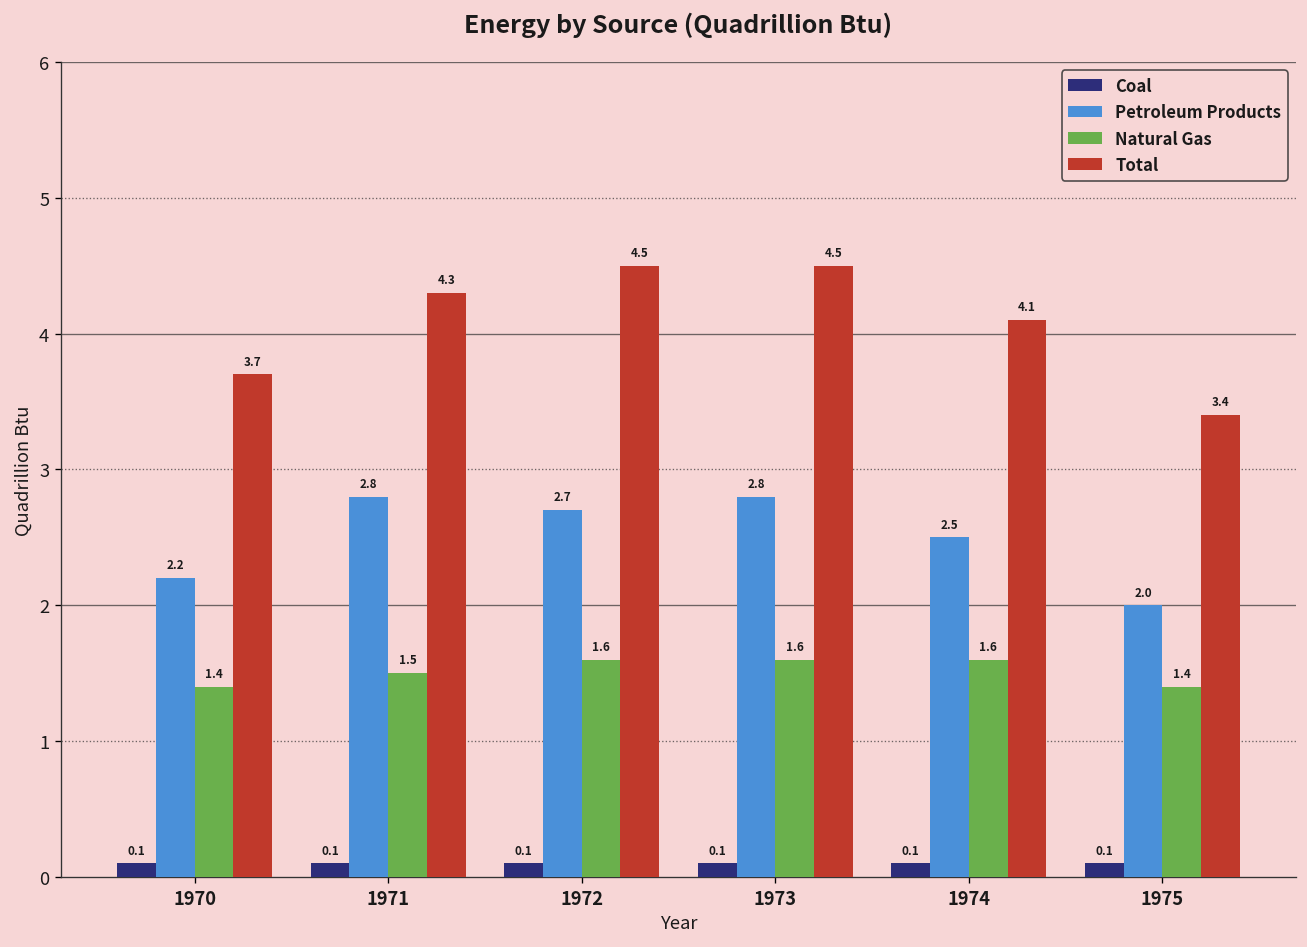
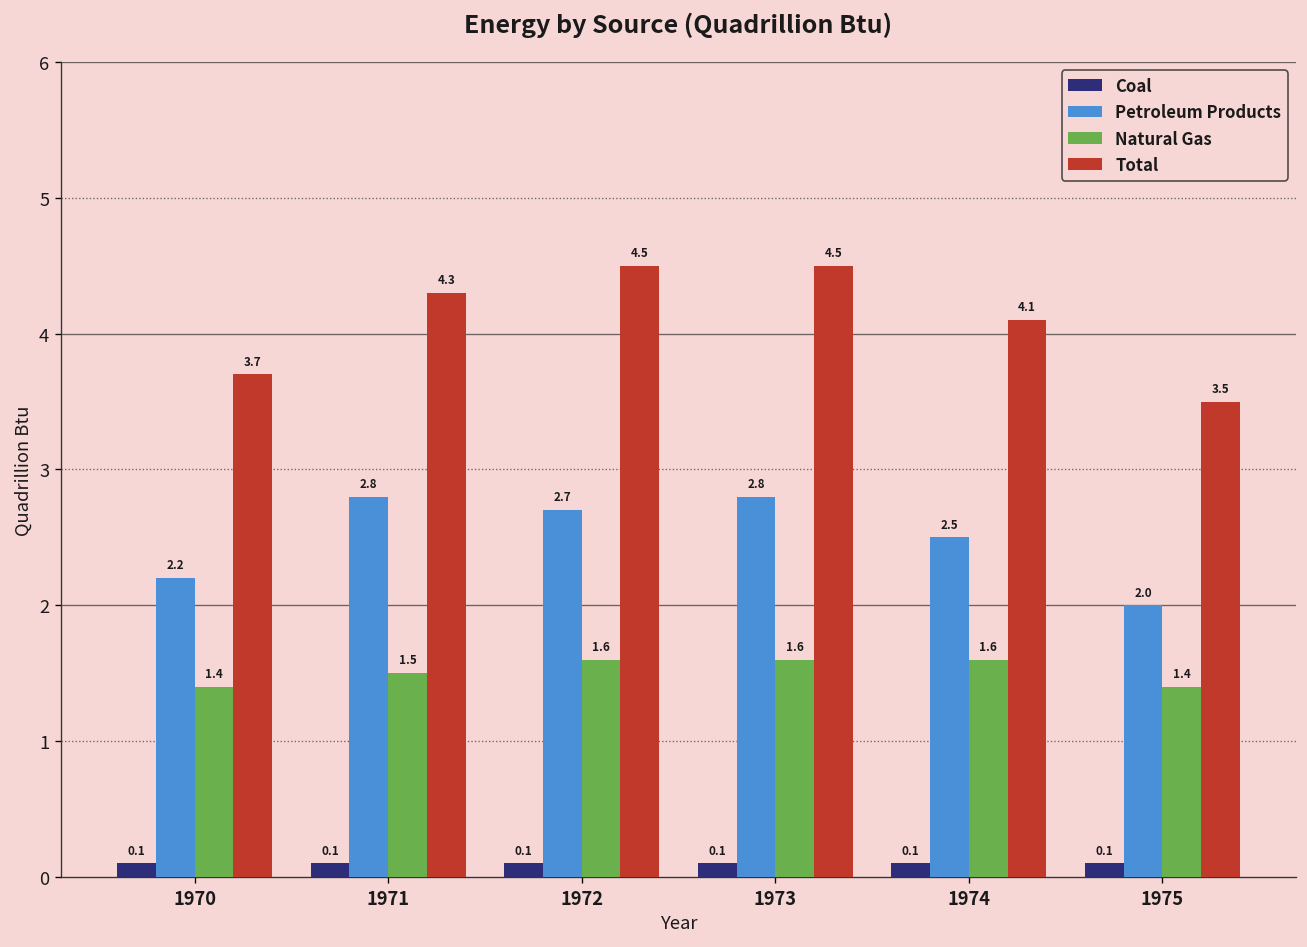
Total, 1975: 3.4 -> 3.5
